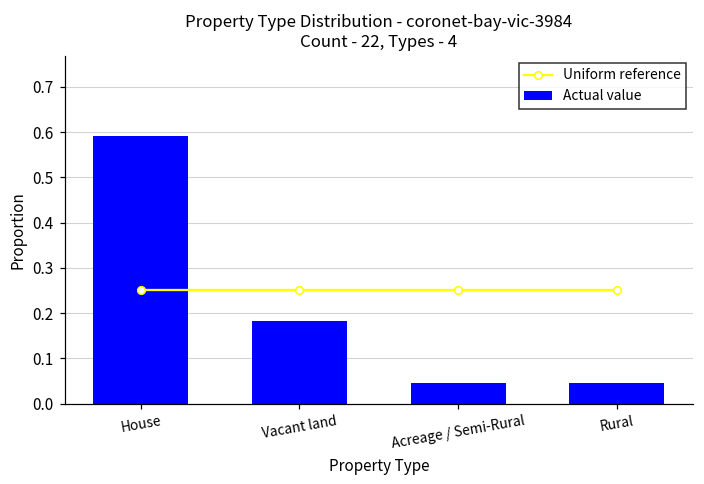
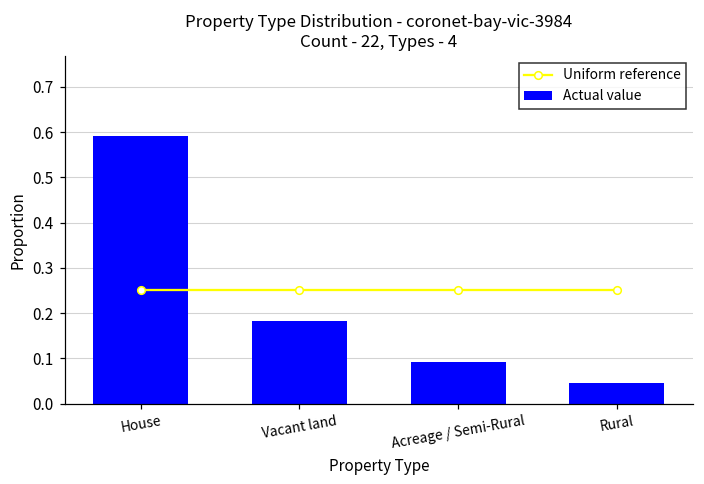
Actual value, Acreage / Semi-Rural: 0.05 -> 0.09
